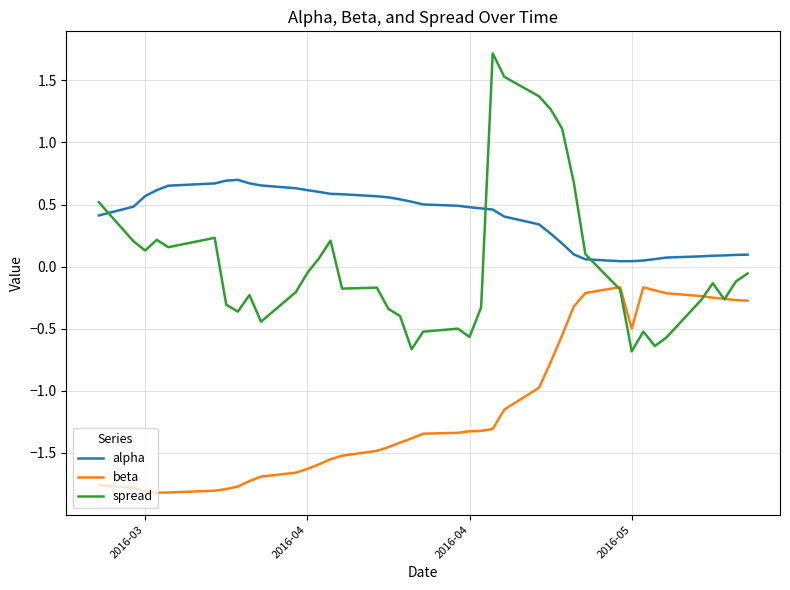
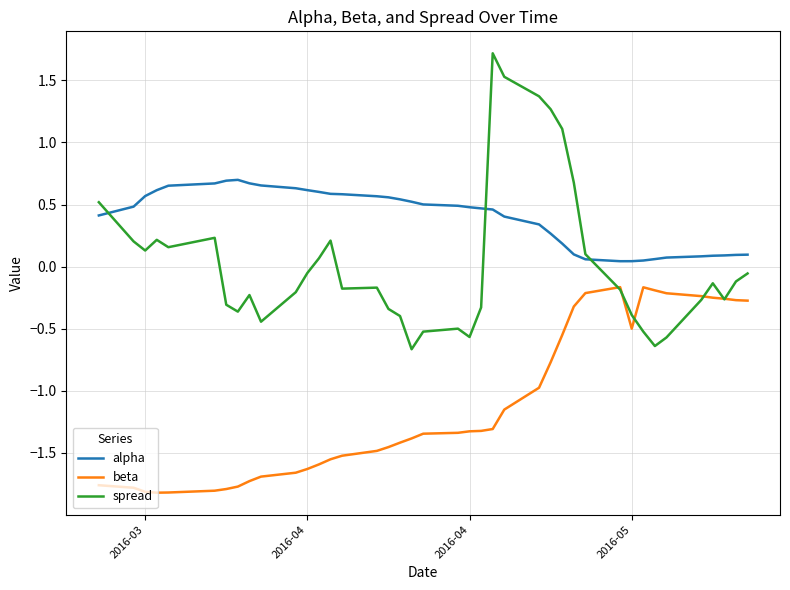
spread, 2016-05: -0.68 -> -0.39
